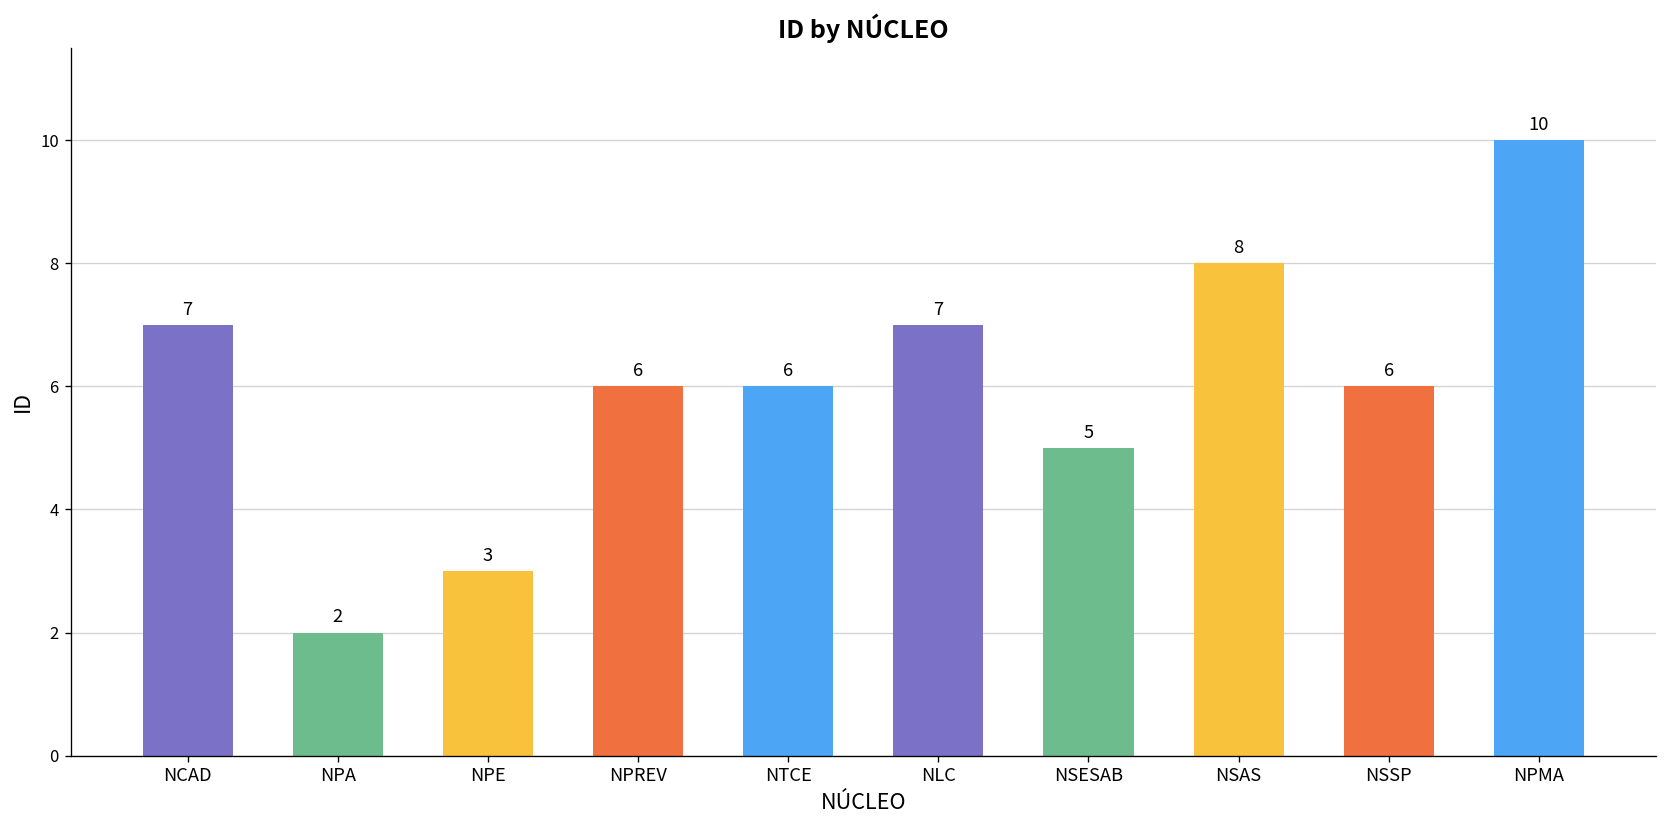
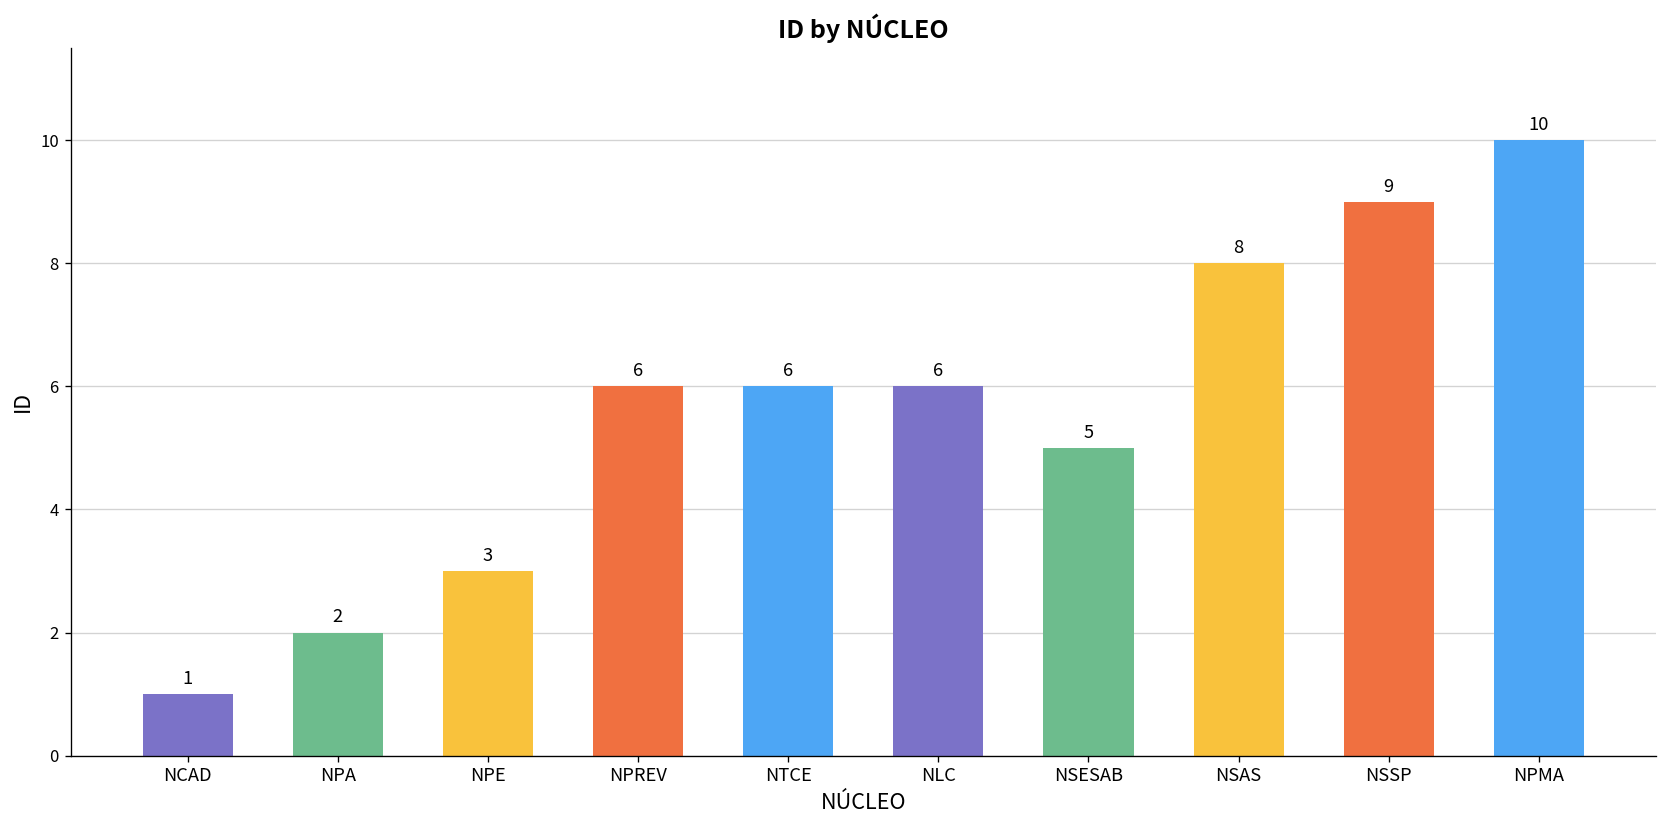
NCAD: 7 -> 1
NLC: 7 -> 6
NSSP: 6 -> 9
